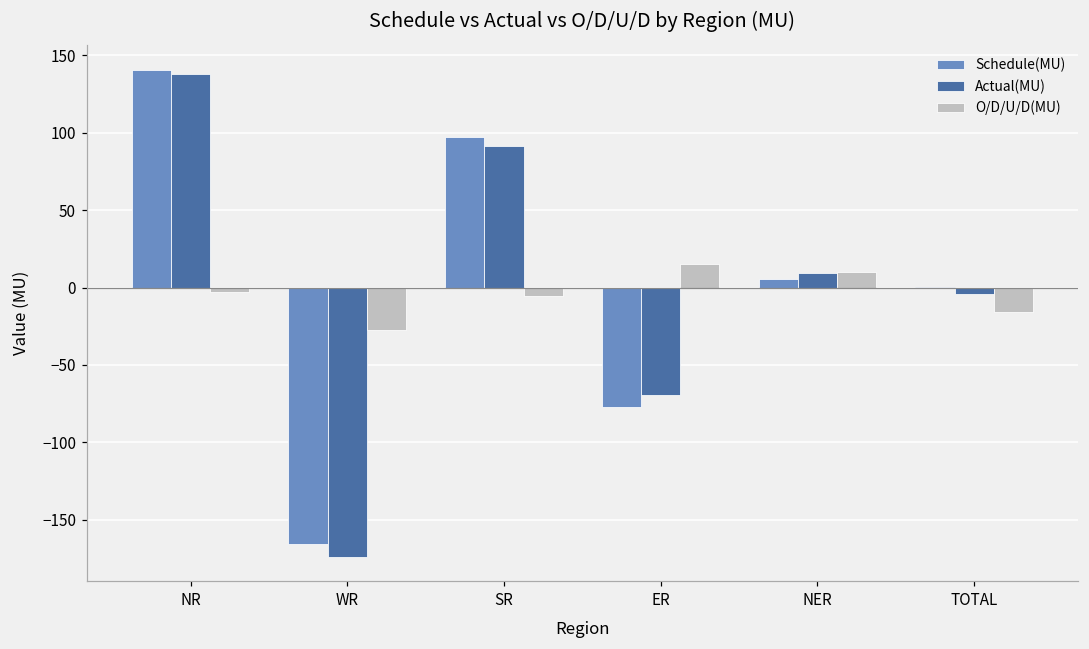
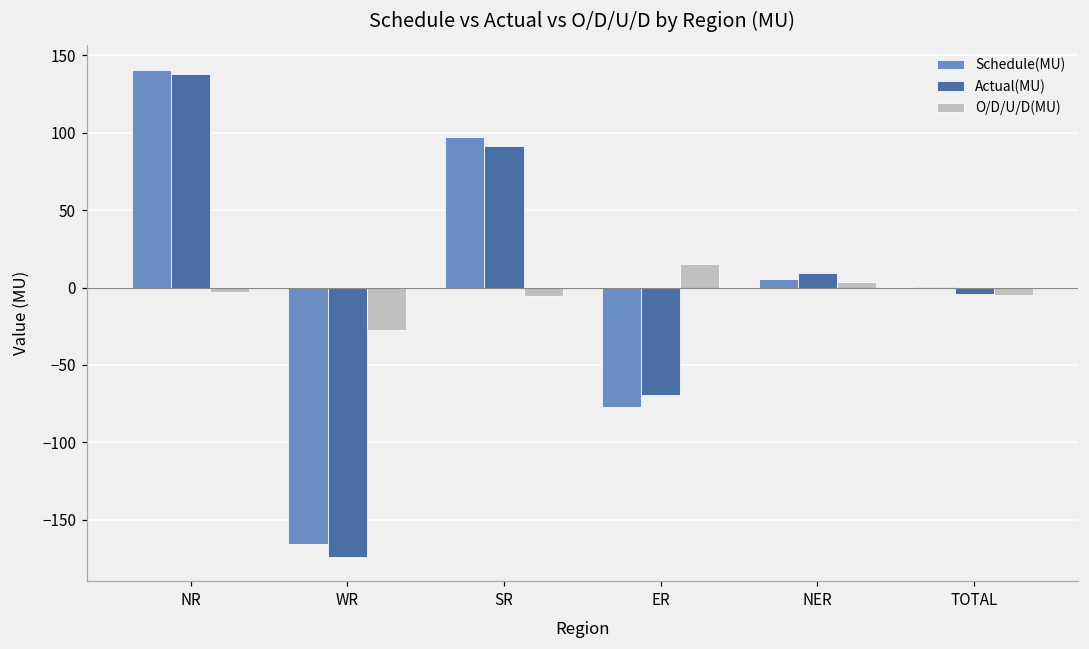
O/D/U/D(MU), NER: 10 -> 4
O/D/U/D(MU), TOTAL: -16 -> -5
